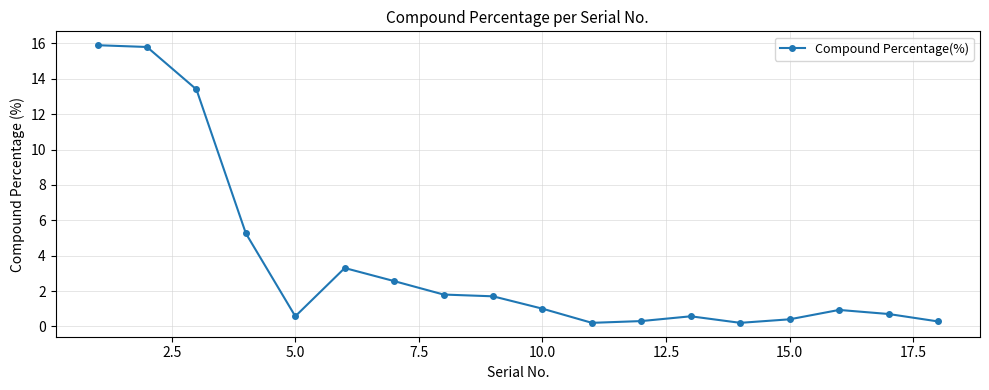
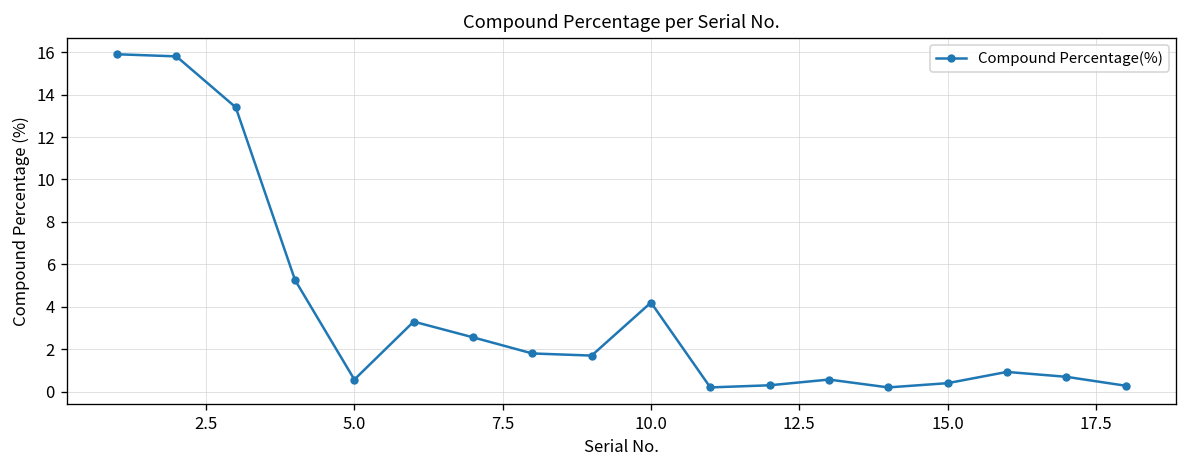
10.0: 1.0 -> 4.2
